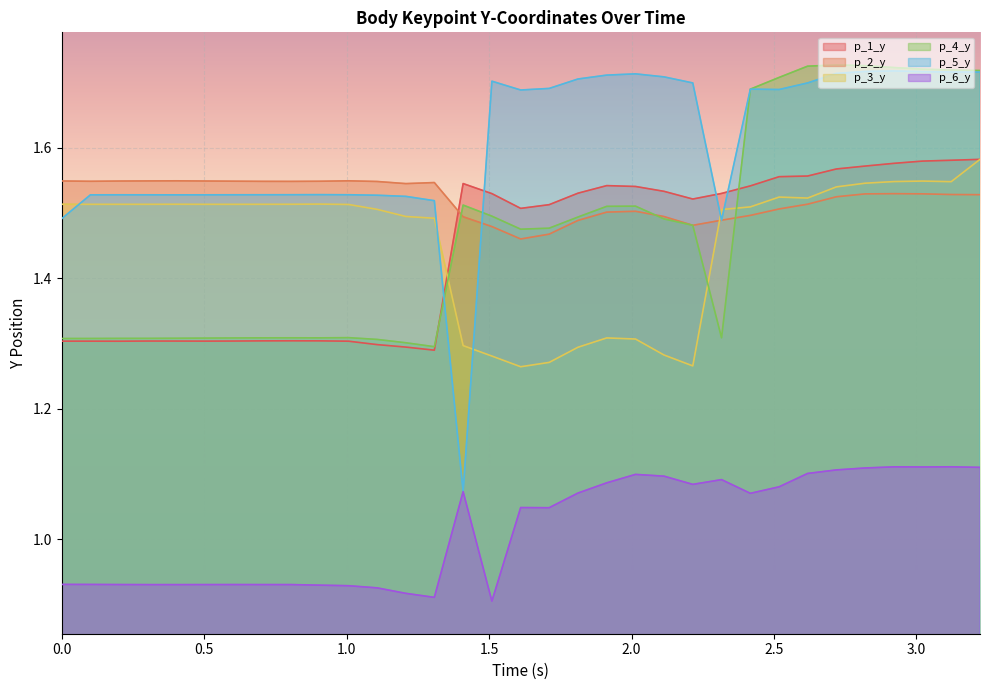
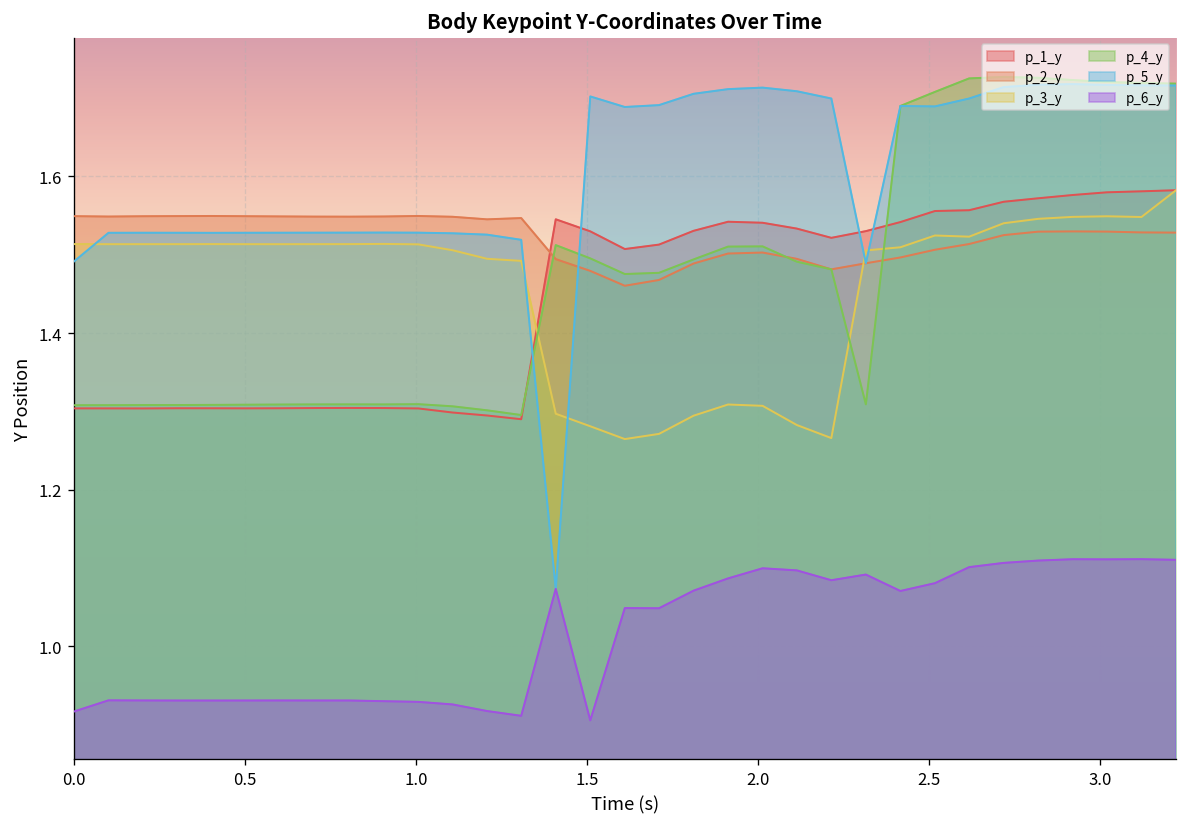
p_6_y, 0.0: 0.93 -> 0.92
